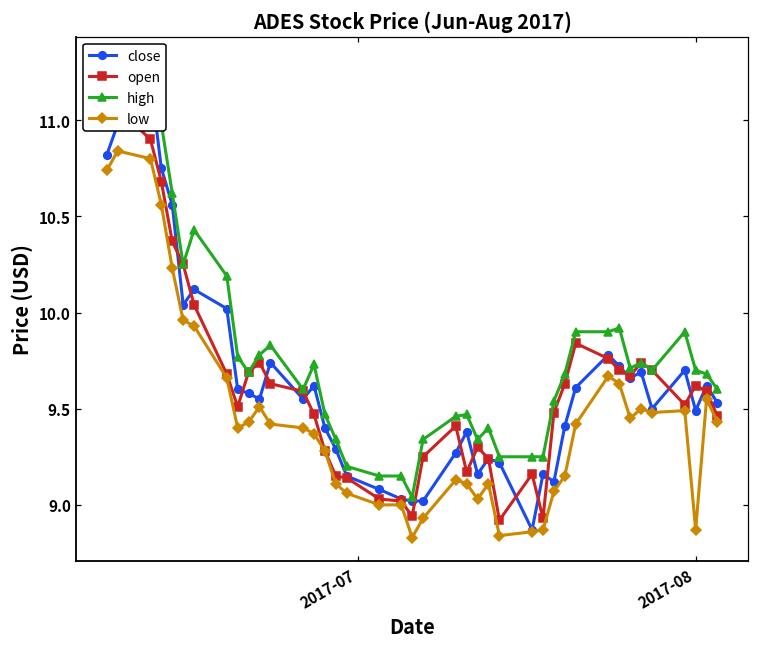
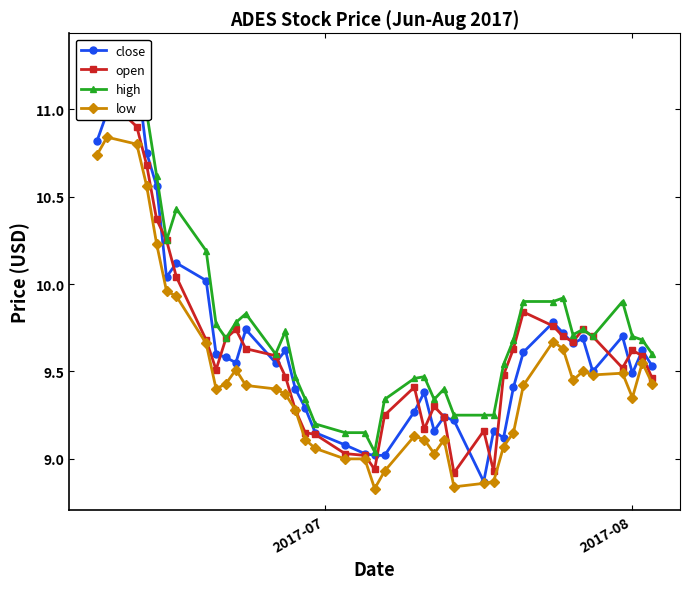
low, 2017-08: 8.87 -> 9.35
